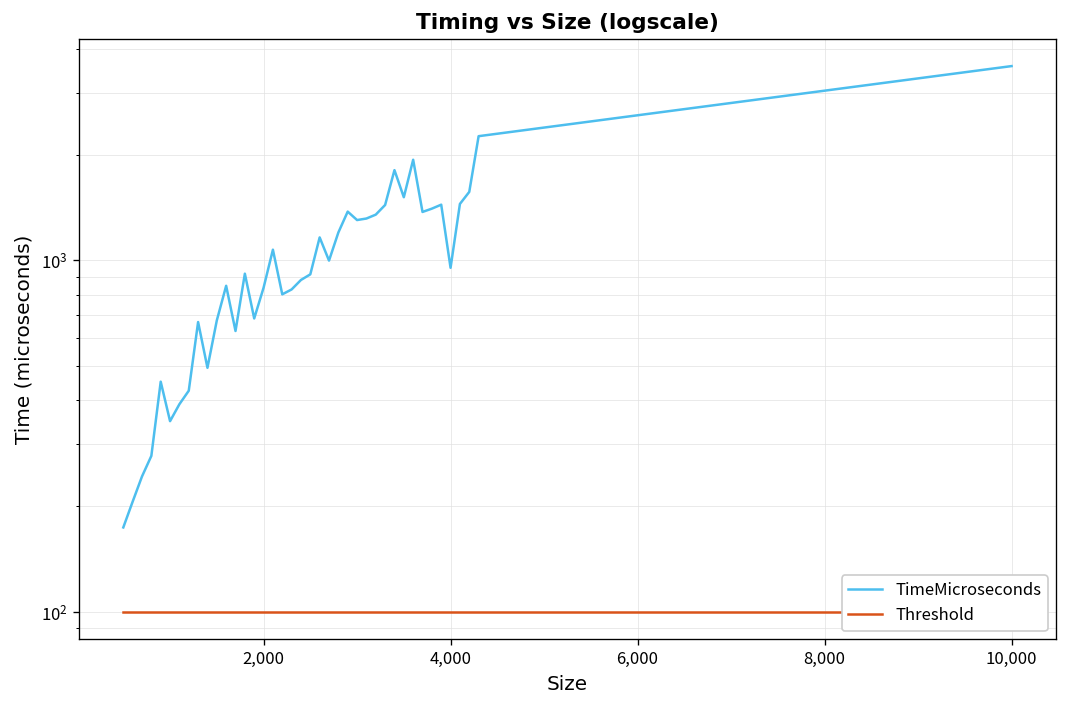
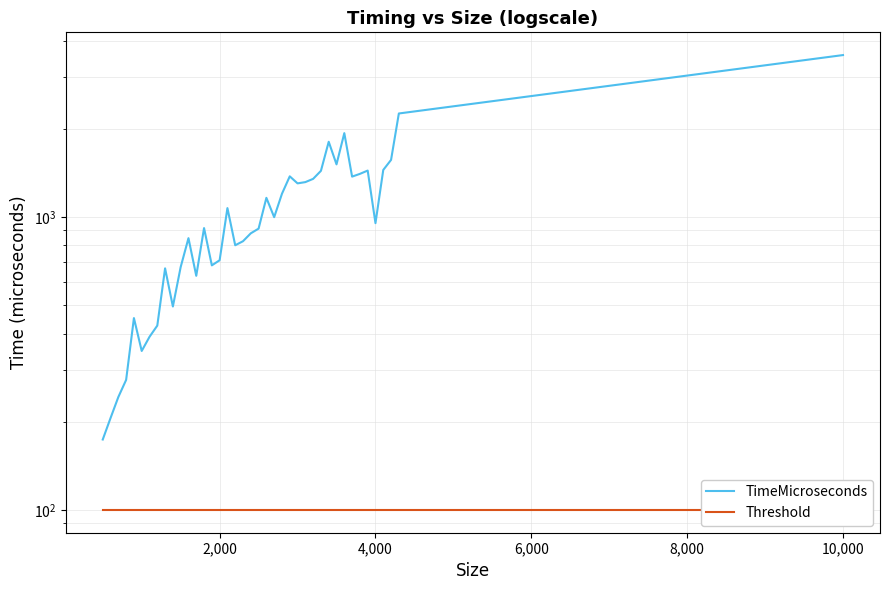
TimeMicroseconds, 2,000: 840 -> 710
